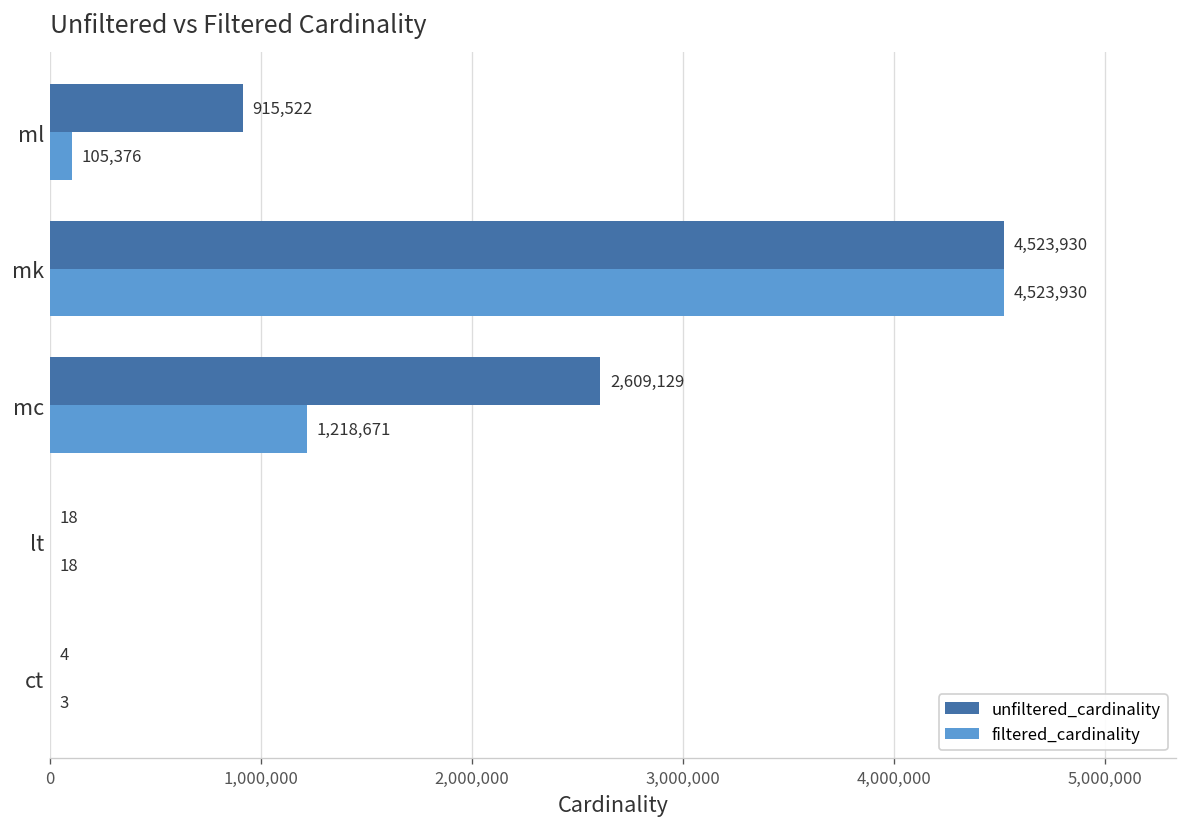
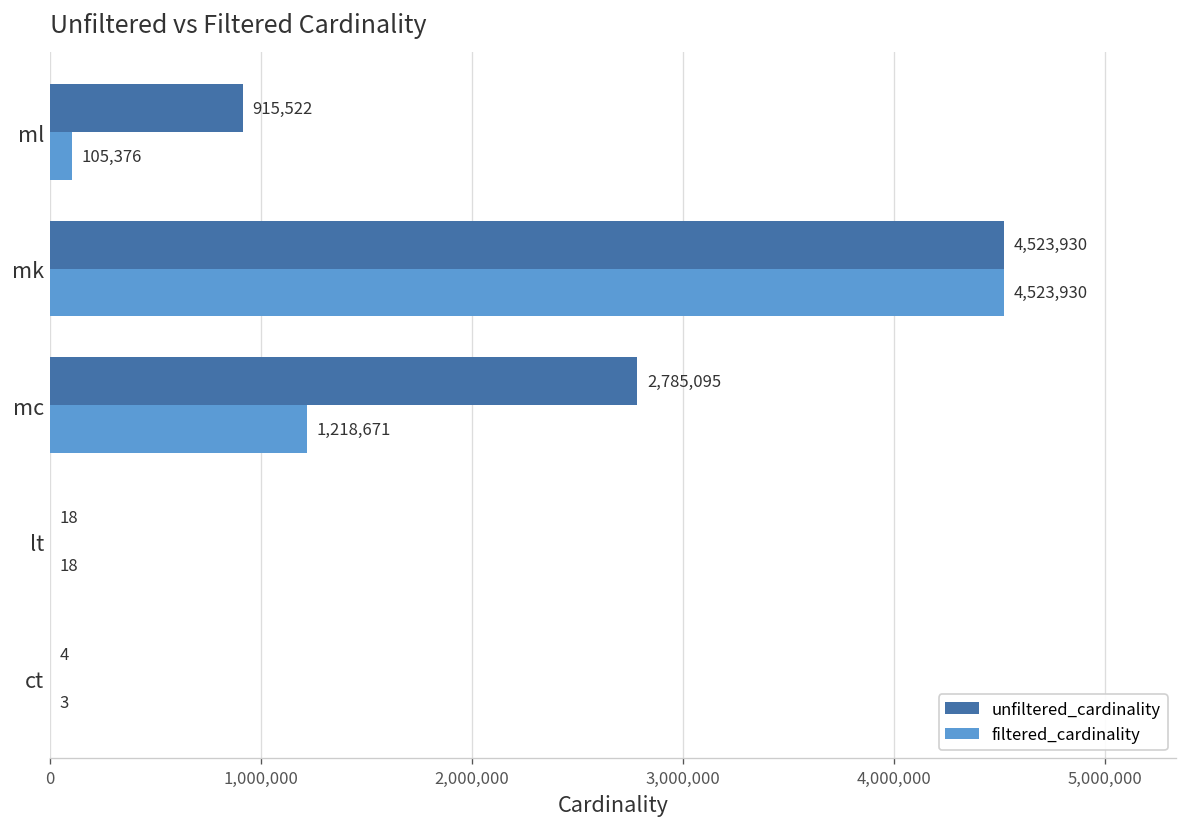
unfiltered_cardinality, mc: 2,609,129 -> 2,785,095
